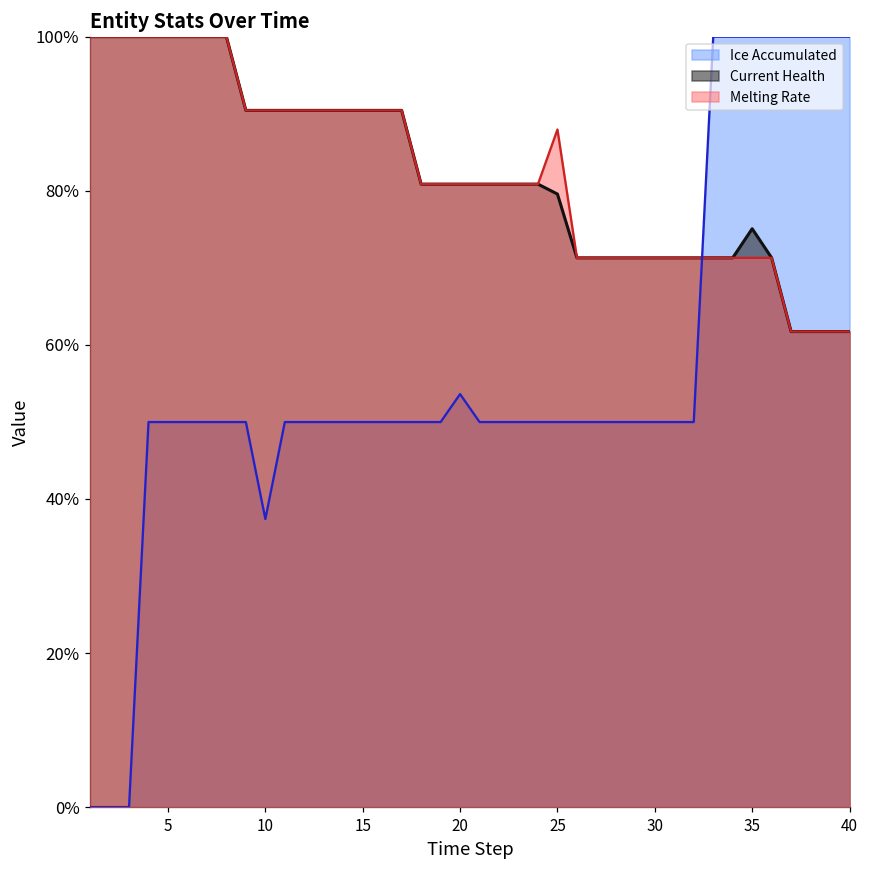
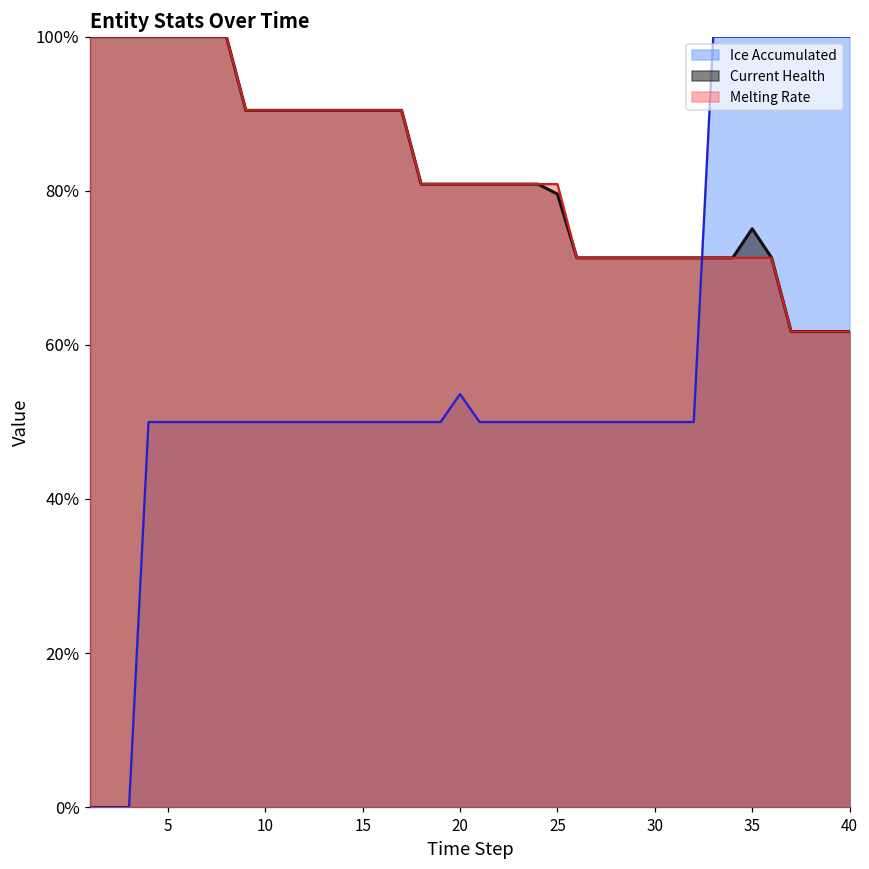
Ice Accumulated, 10: 37% -> 50%
Melting Rate, 25: 88% -> 81%
